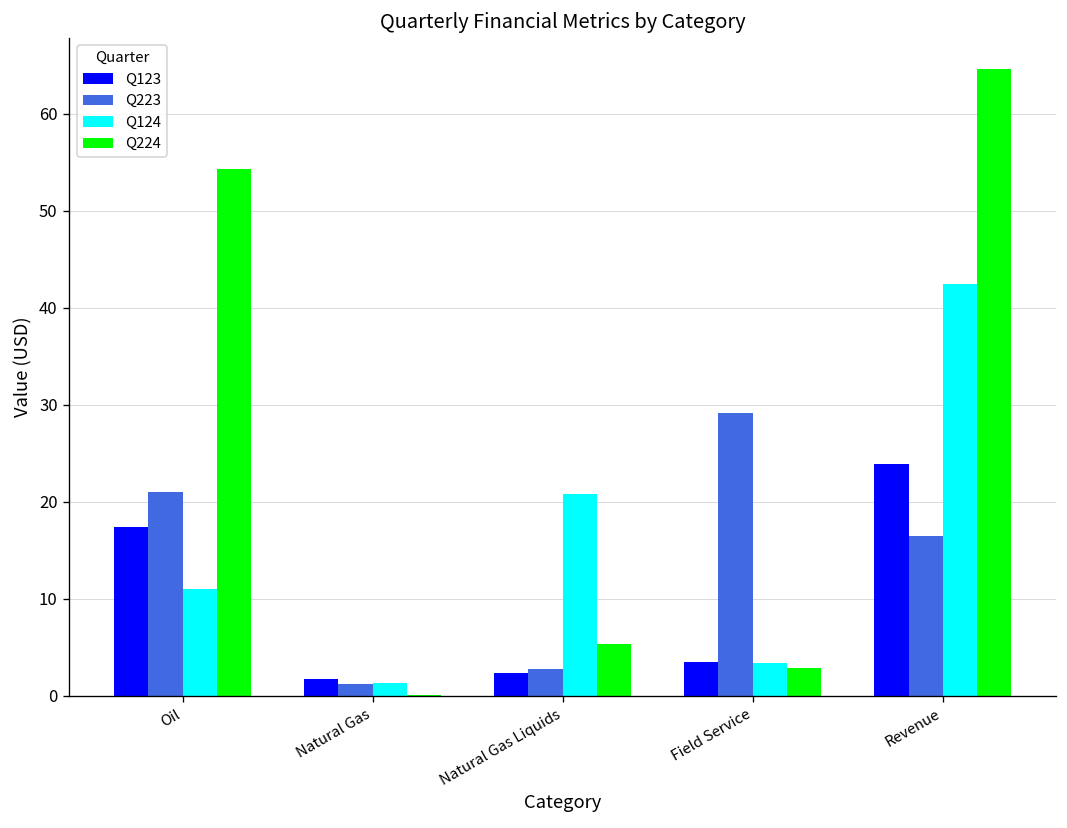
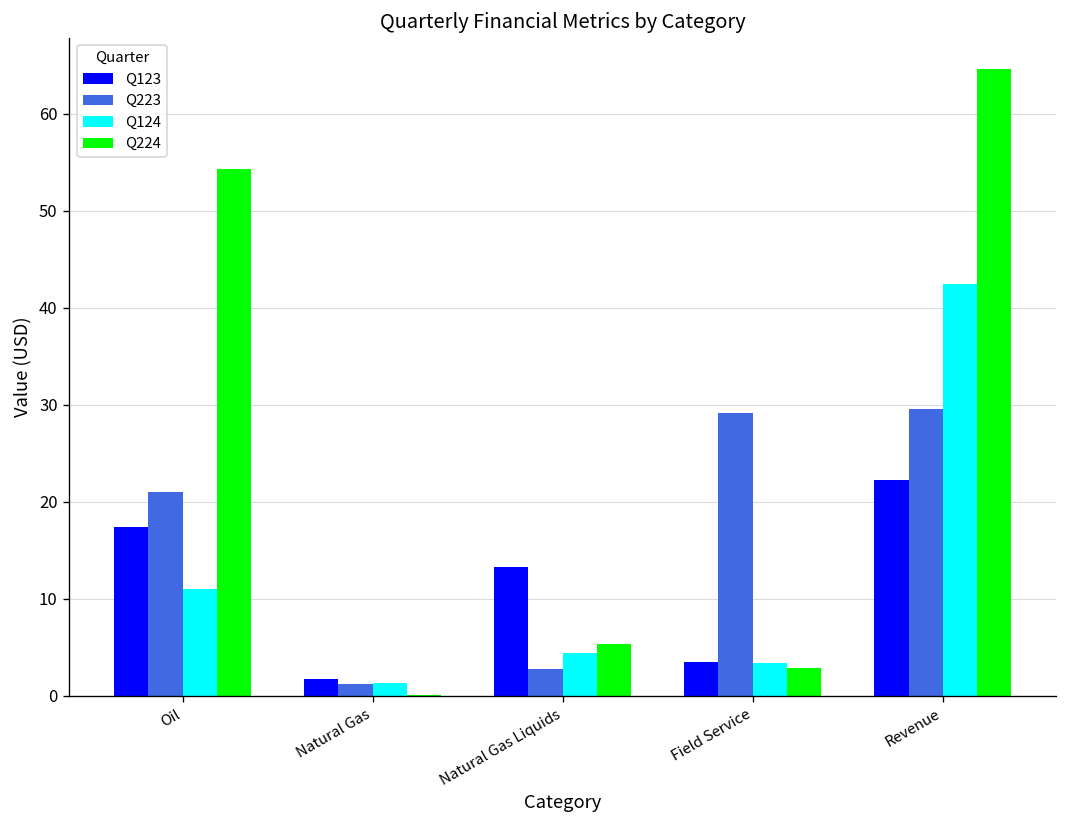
Q123, Natural Gas Liquids: 2 -> 13
Q124, Natural Gas Liquids: 21 -> 4
Q123, Revenue: 24 -> 22
Q223, Revenue: 16 -> 30
